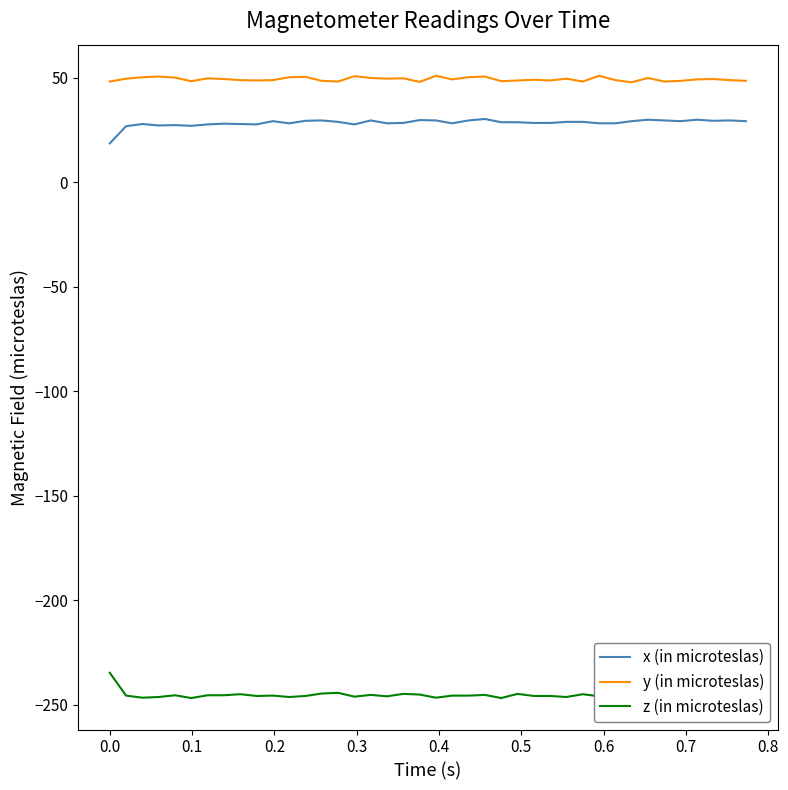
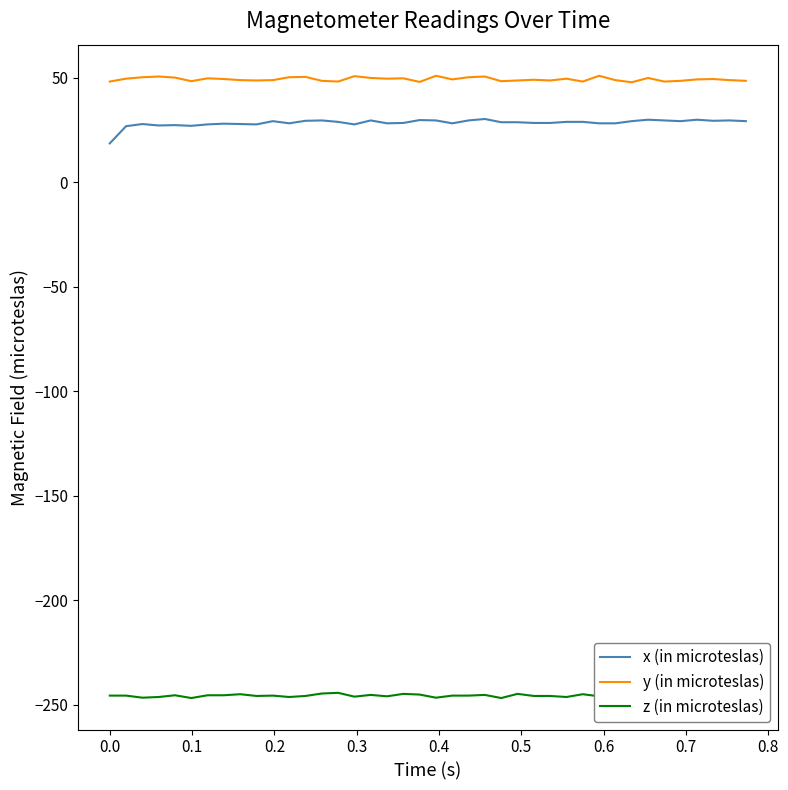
z (in microteslas), 0.0: -235 -> -246
